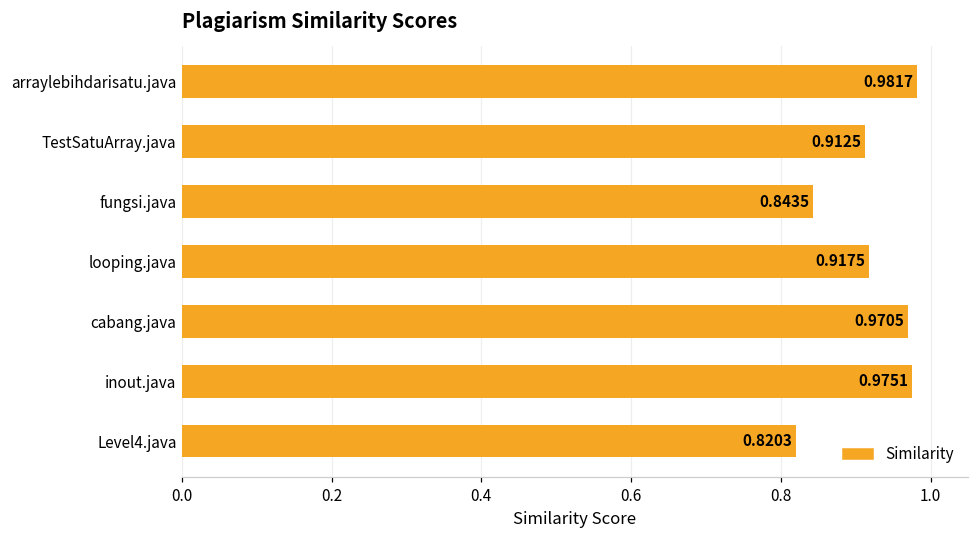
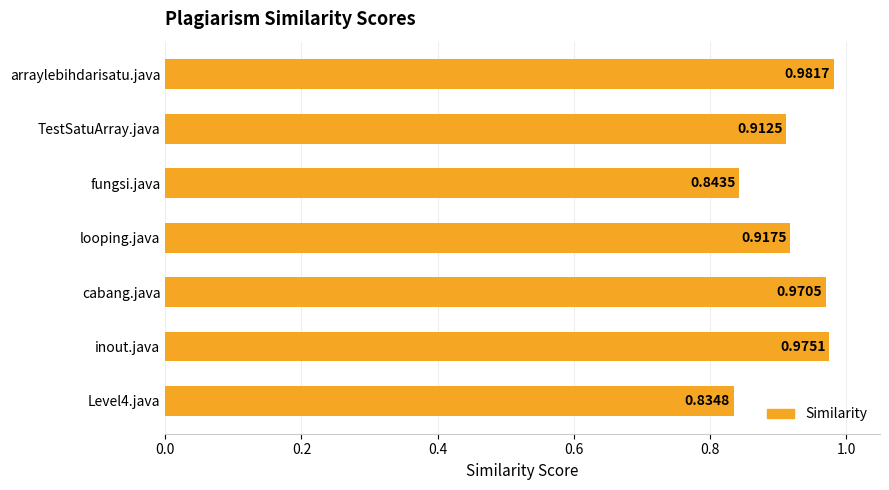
Level4.java: 0.8203 -> 0.8348
